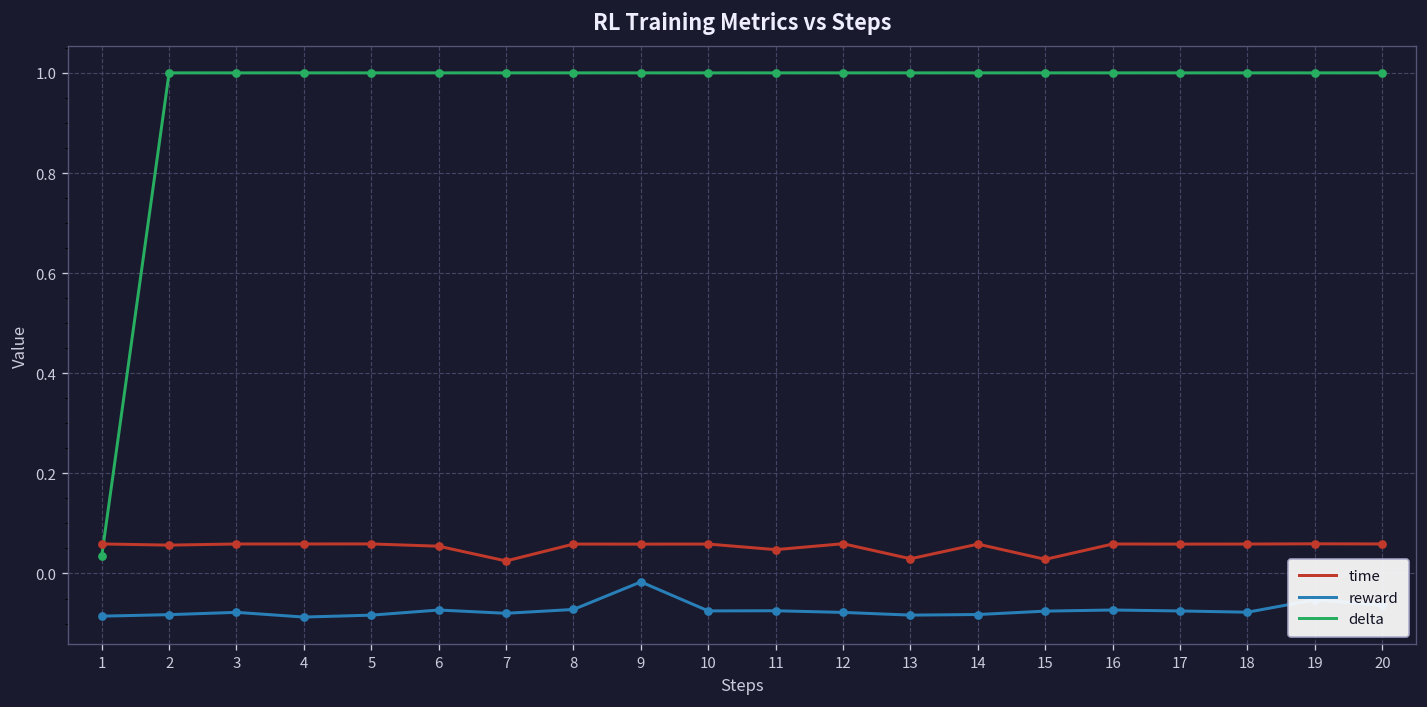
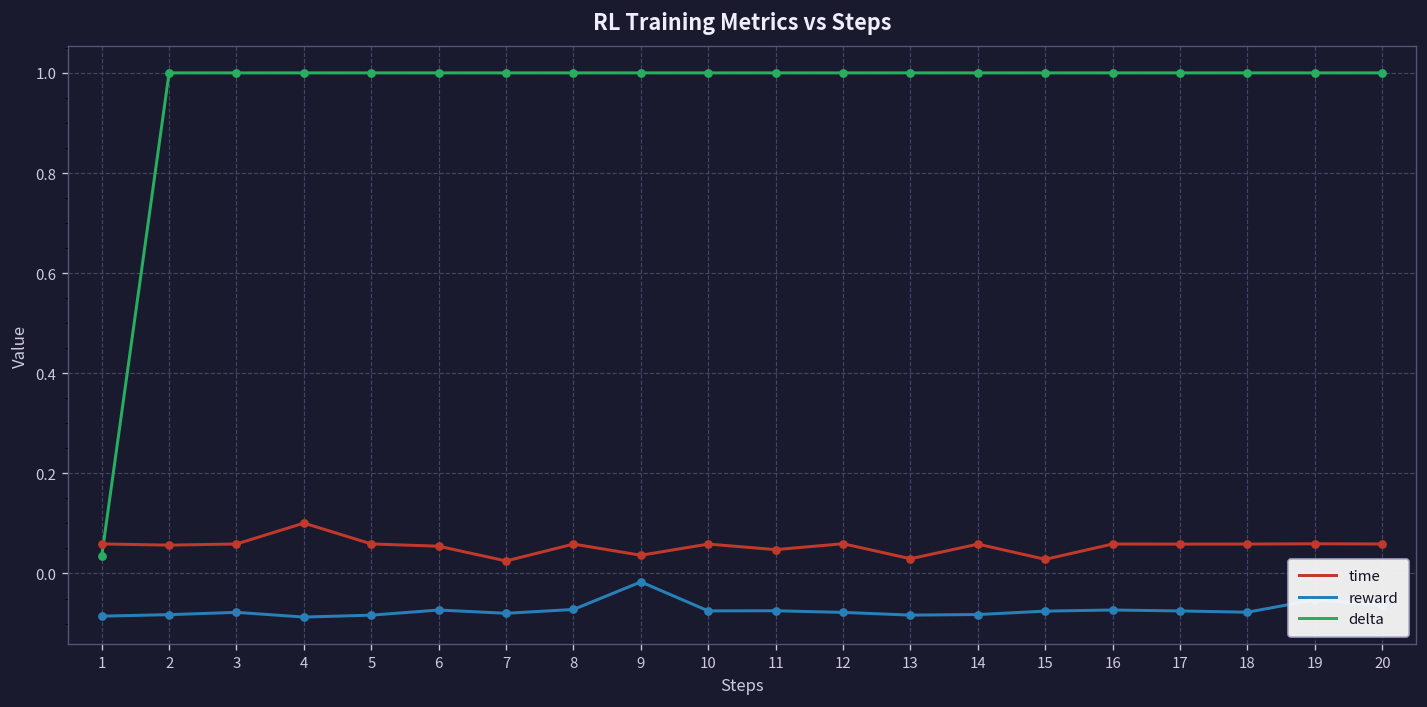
time, 4: 0.06 -> 0.10
time, 9: 0.06 -> 0.04
